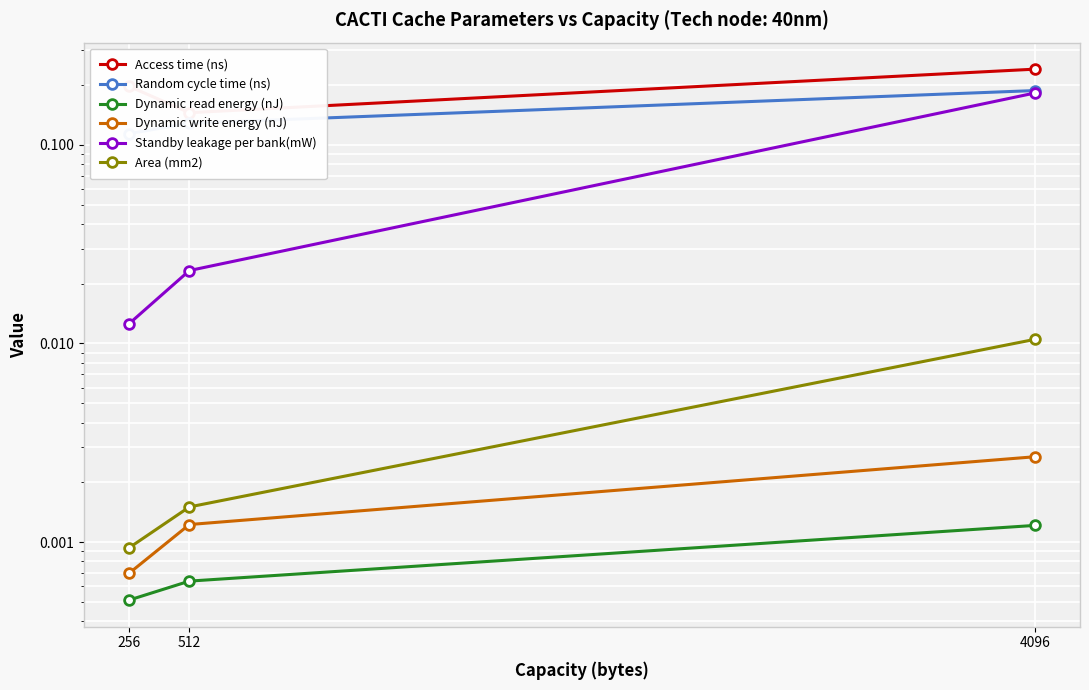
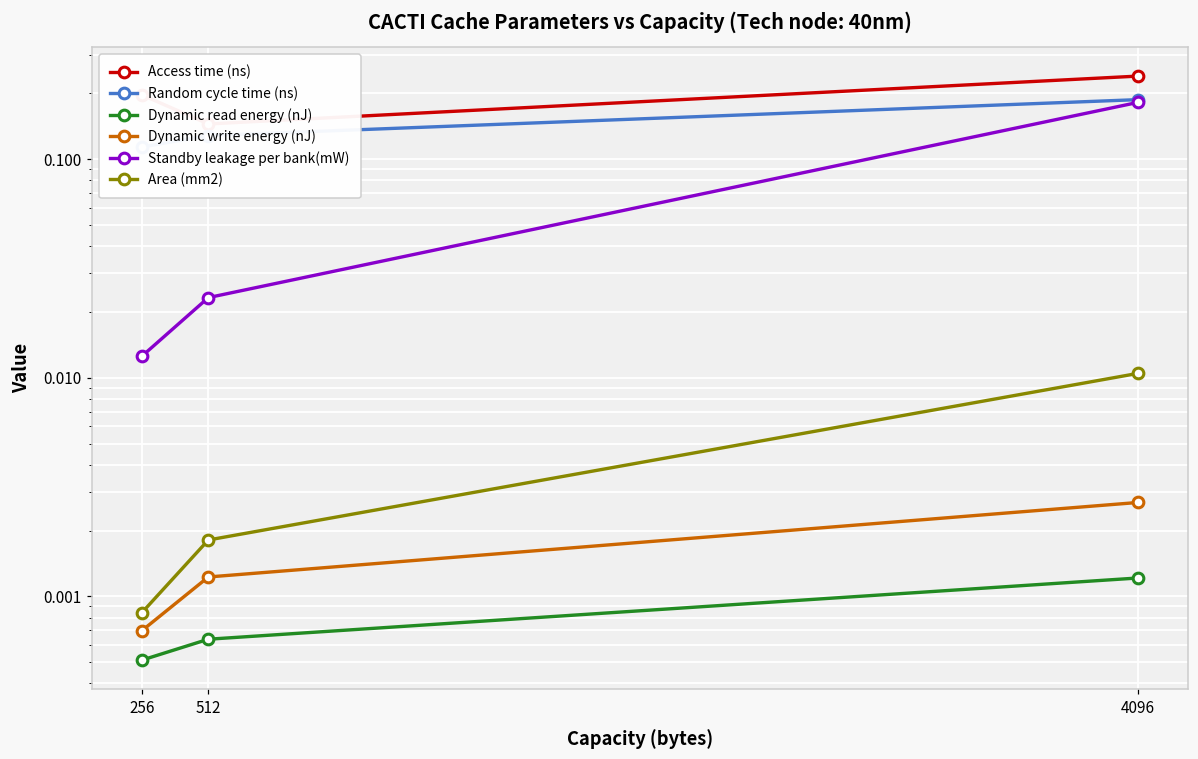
Area (mm2), 256: 0.0009 -> 0.00084
Area (mm2), 512: 0.0015 -> 0.0018
